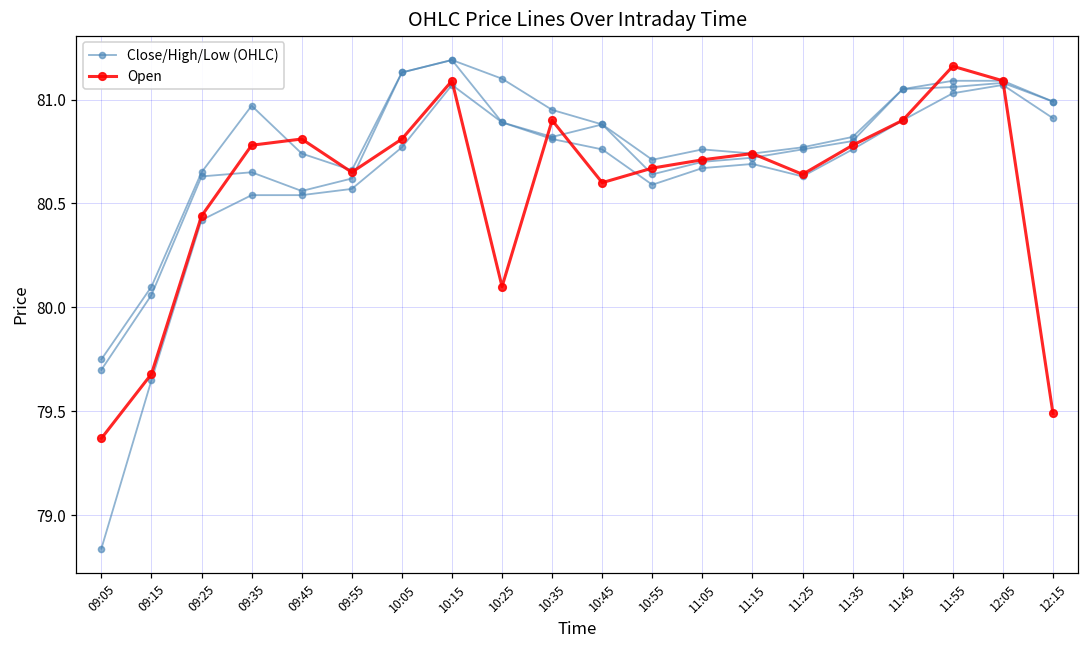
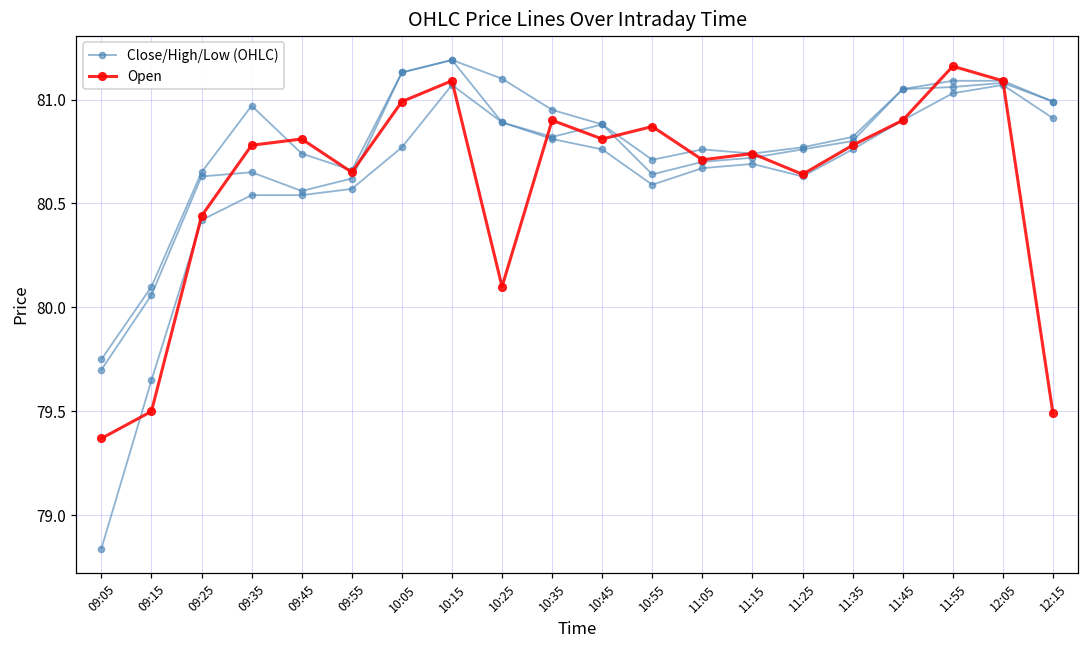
Open, 09:15: 79.68 -> 79.50
Open, 10:05: 80.81 -> 80.99
Open, 10:45: 80.60 -> 80.81
Open, 10:55: 80.67 -> 80.87
